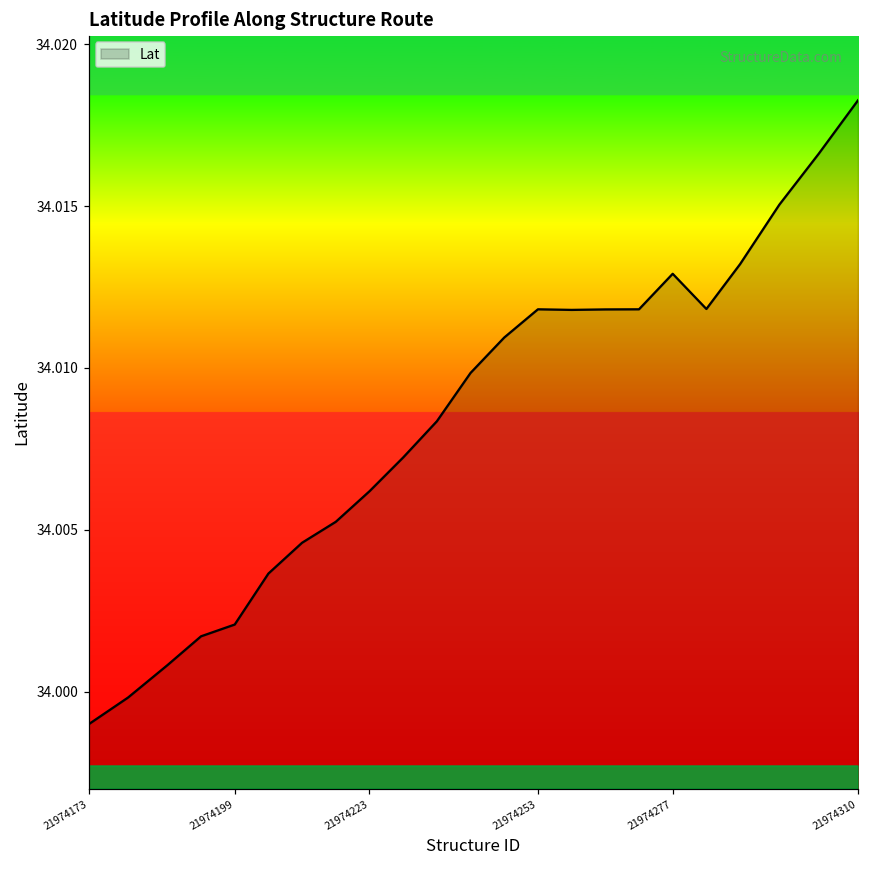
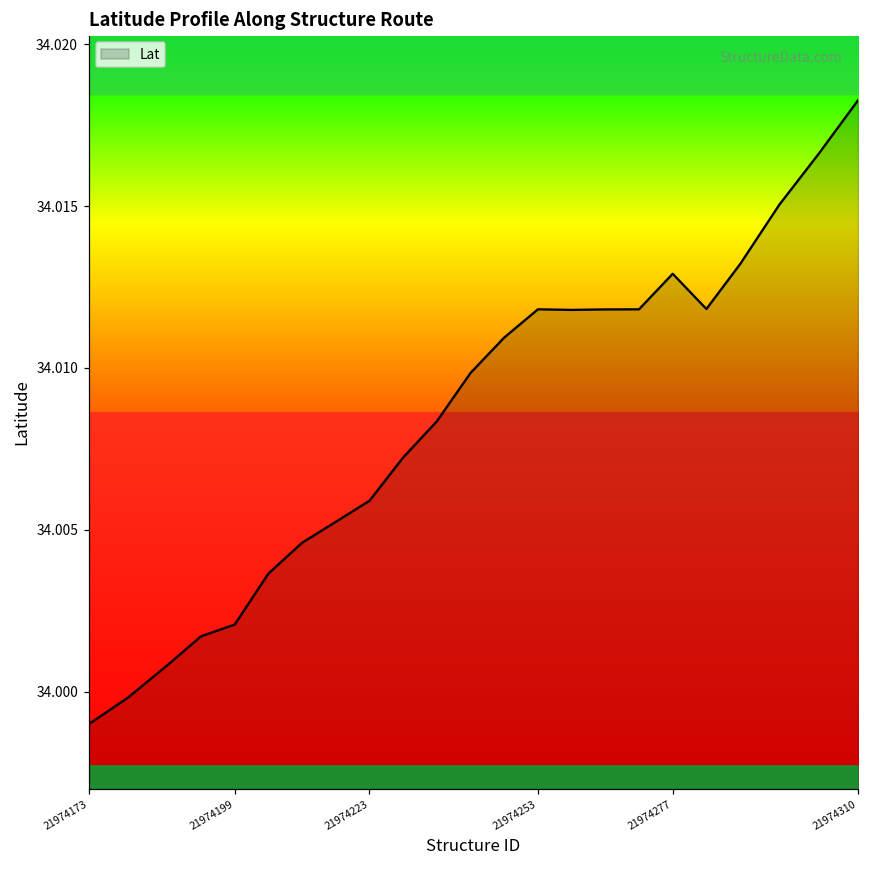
Lat, 21974223: 34.0062 -> 34.0059
